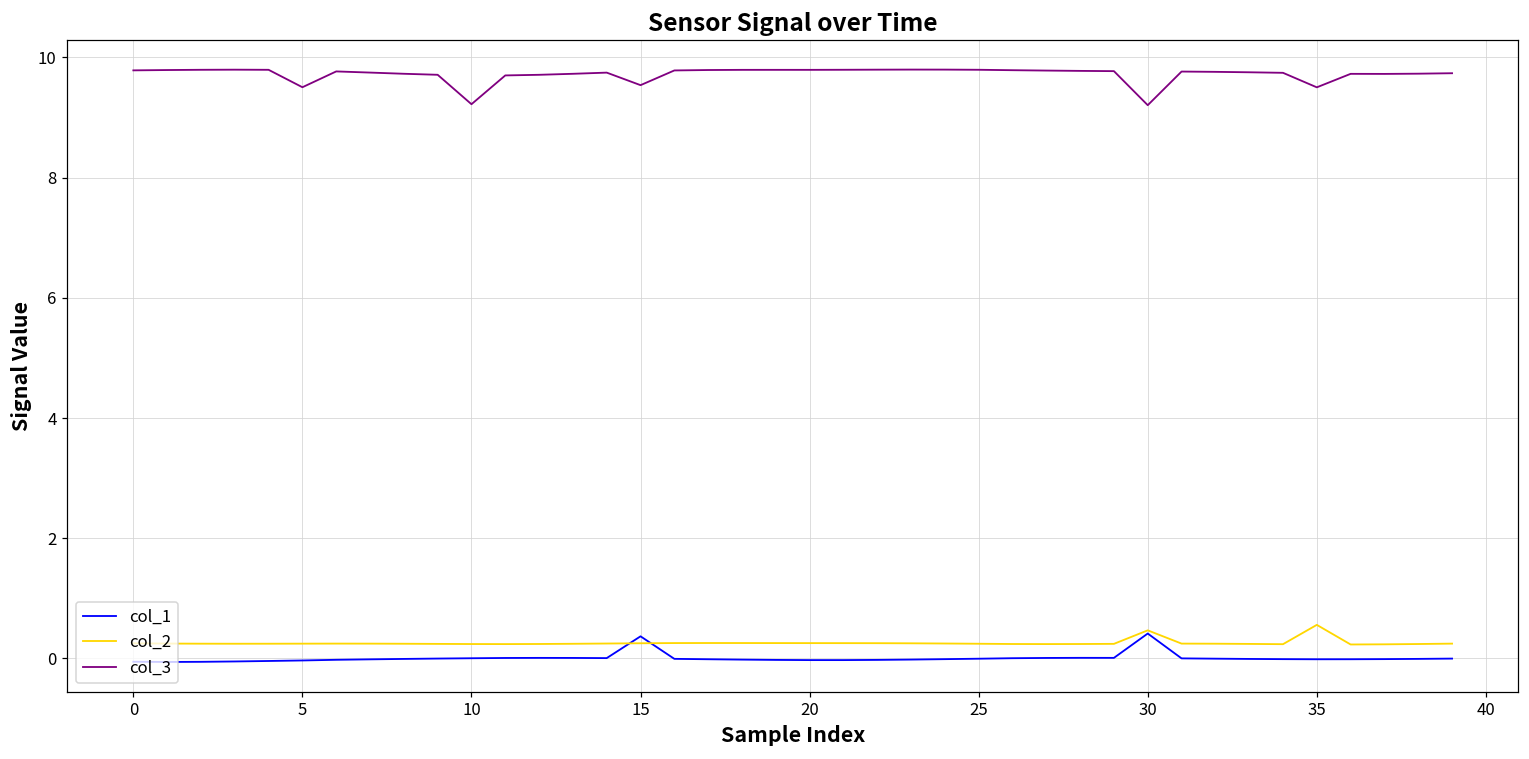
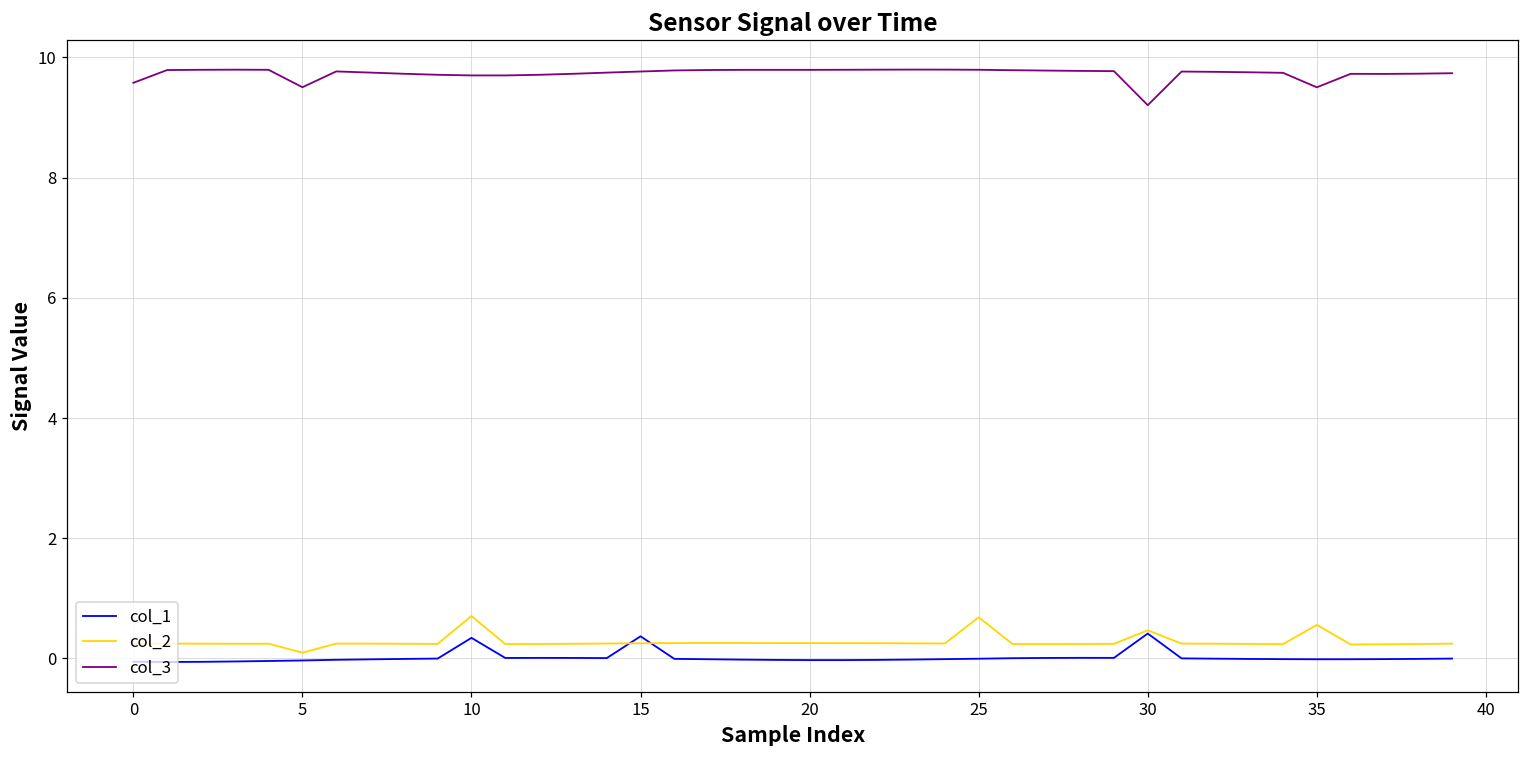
col_3, 0: 9.8 -> 9.6
col_2, 5: 0.2 -> 0.1
col_1, 10: 0.0 -> 0.3
col_2, 10: 0.2 -> 0.7
col_3, 10: 9.2 -> 9.7
col_3, 15: 9.5 -> 9.8
col_2, 25: 0.2 -> 0.7
